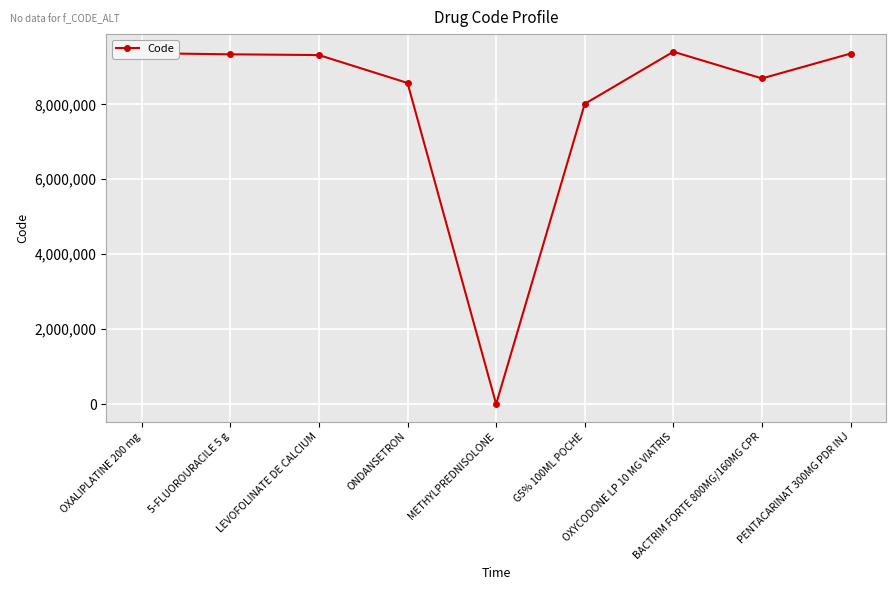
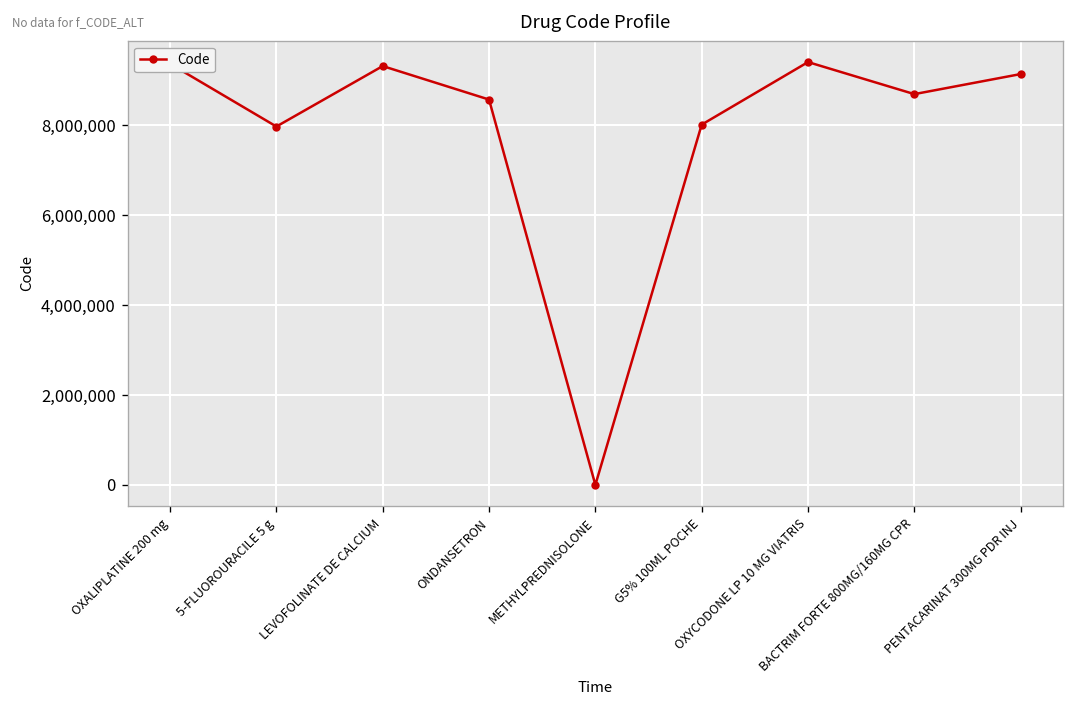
5-FLUOROURACILE 5 g: 9,300,000 -> 8,000,000
PENTACARINAT 300MG PDR INJ: 9,400,000 -> 9,100,000
